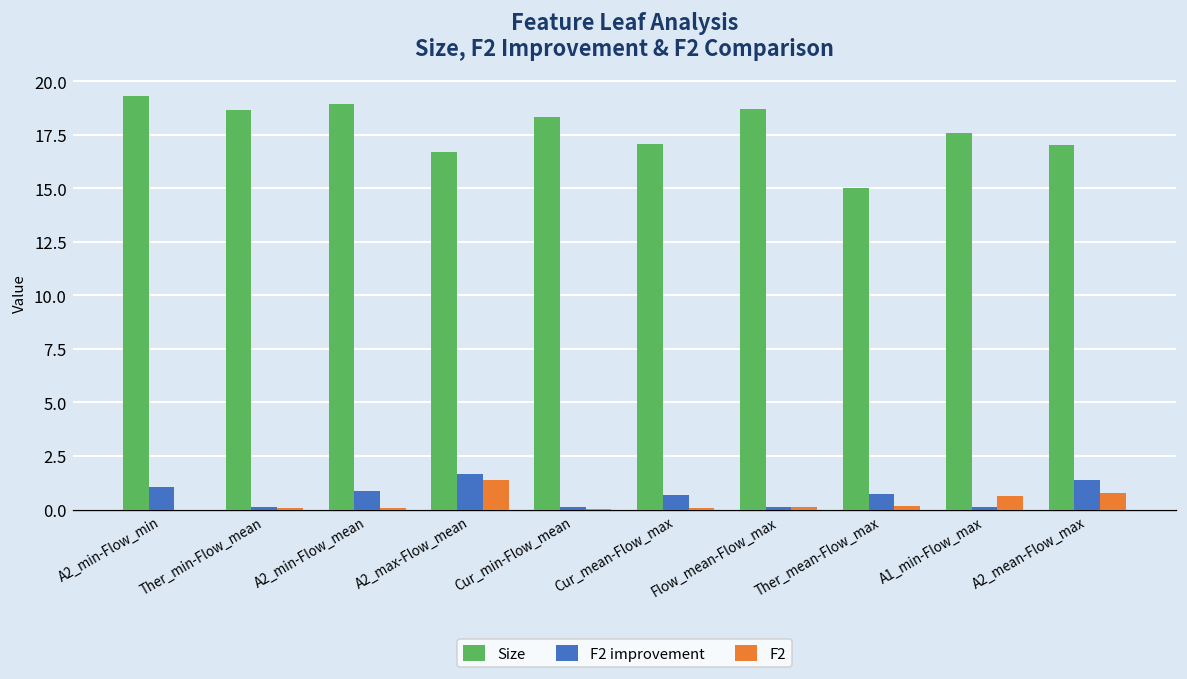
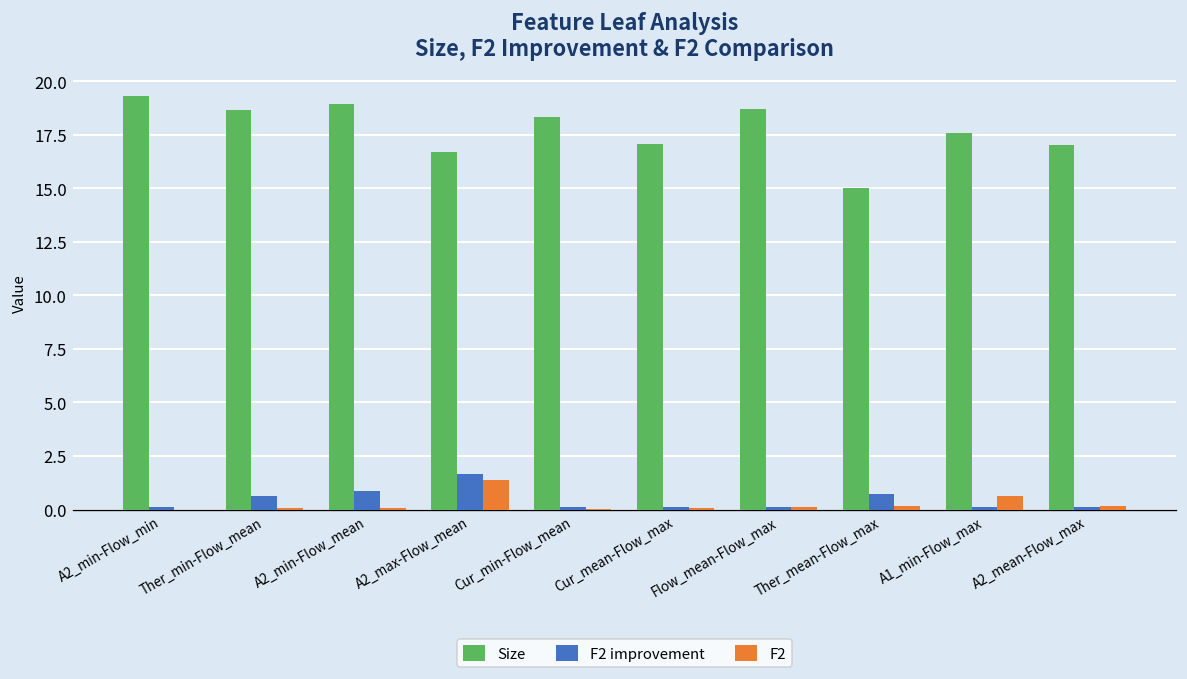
F2 improvement, A2_min-Flow_min: 1.1 -> 0.1
F2 improvement, Ther_min-Flow_mean: 0.1 -> 0.6
F2 improvement, Cur_mean-Flow_max: 0.7 -> 0.1
F2 improvement, A2_mean-Flow_max: 1.4 -> 0.1
F2, A2_mean-Flow_max: 0.8 -> 0.2
